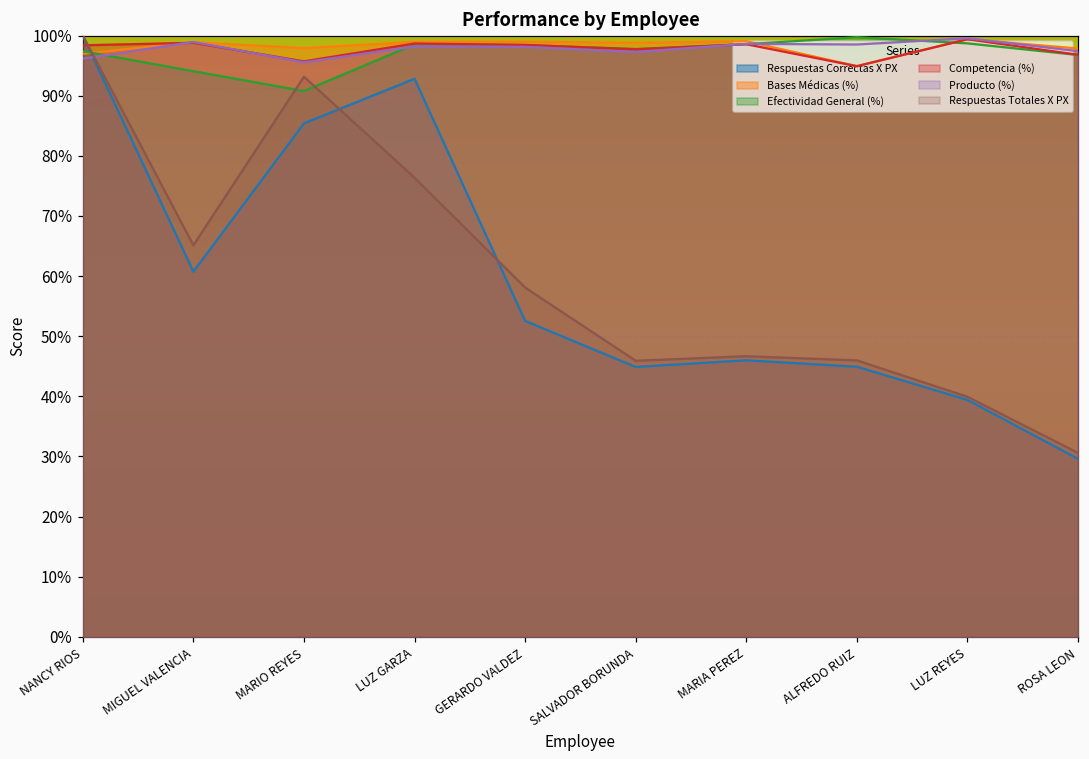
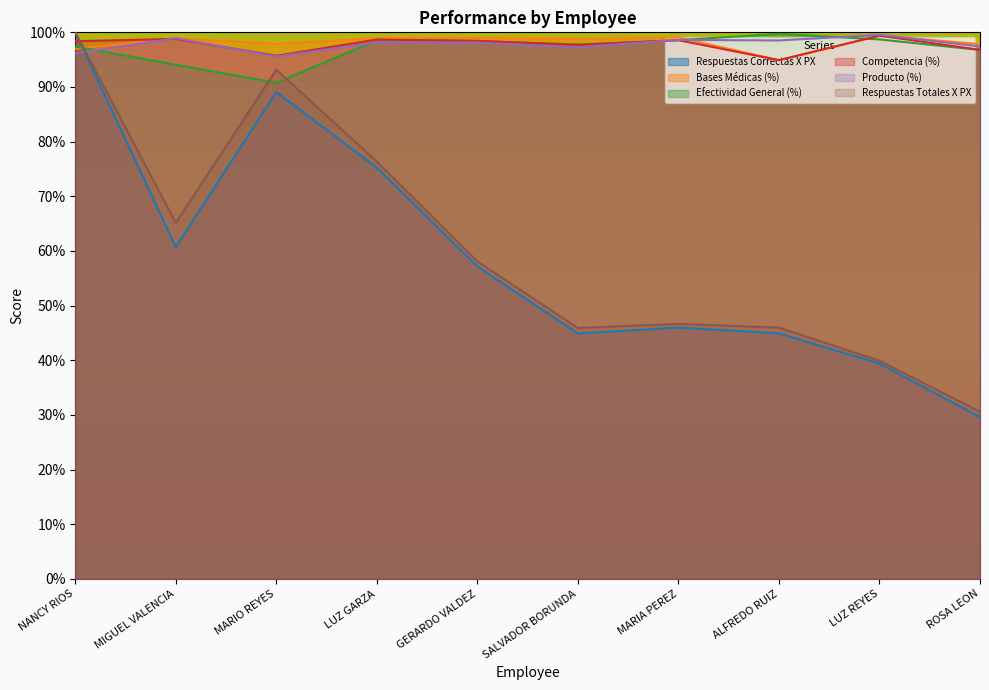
Respuestas Correctas X PX, MARIO REYES: 85% -> 89%
Respuestas Correctas X PX, LUZ GARZA: 93% -> 75%
Respuestas Correctas X PX, GERARDO VALDEZ: 53% -> 57%
